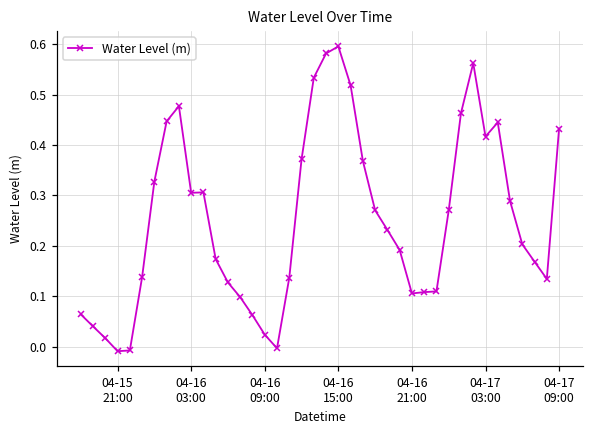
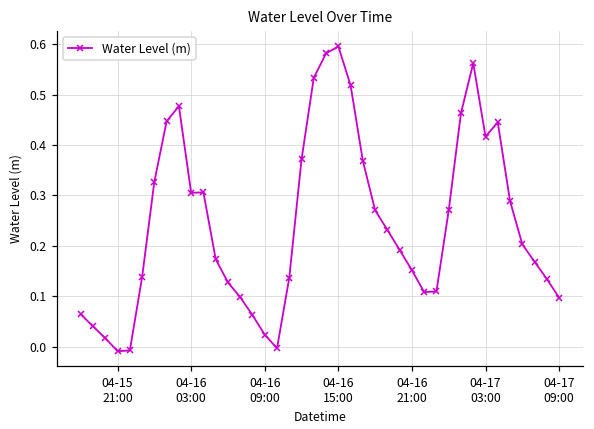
04-16 21:00: 0.11 -> 0.15
04-17 09:00: 0.43 -> 0.10
